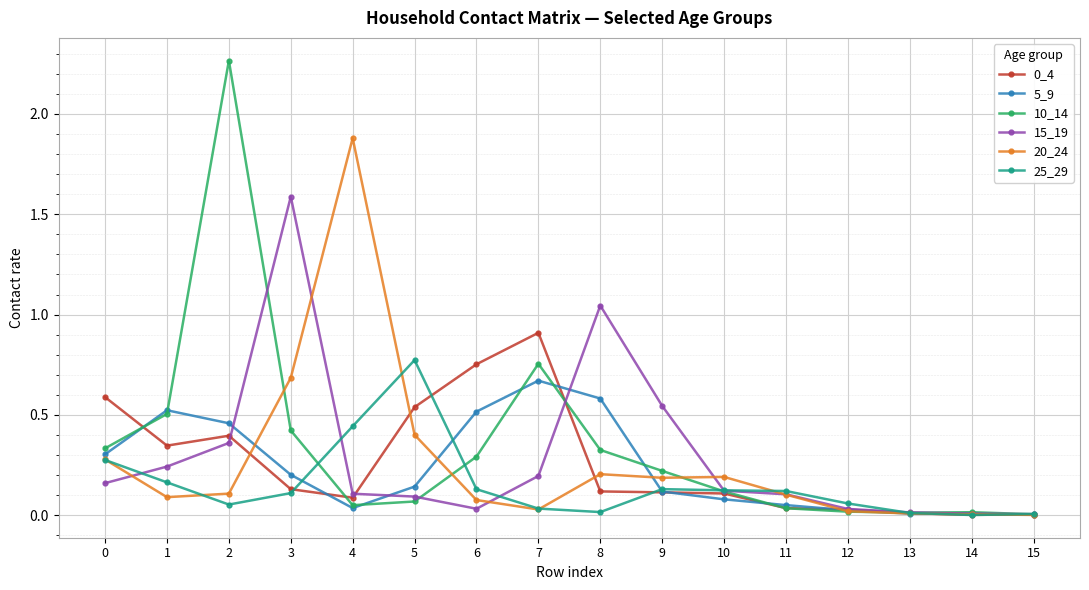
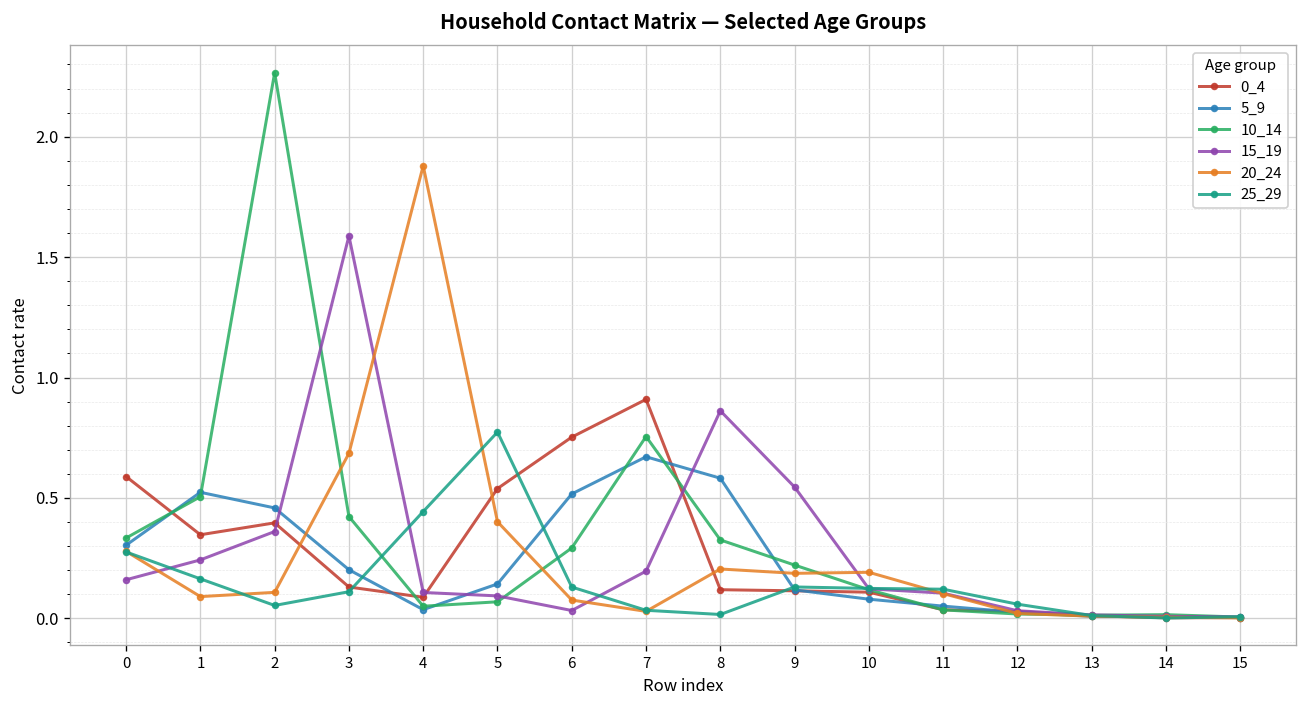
15_19, 8: 1.05 -> 0.86
